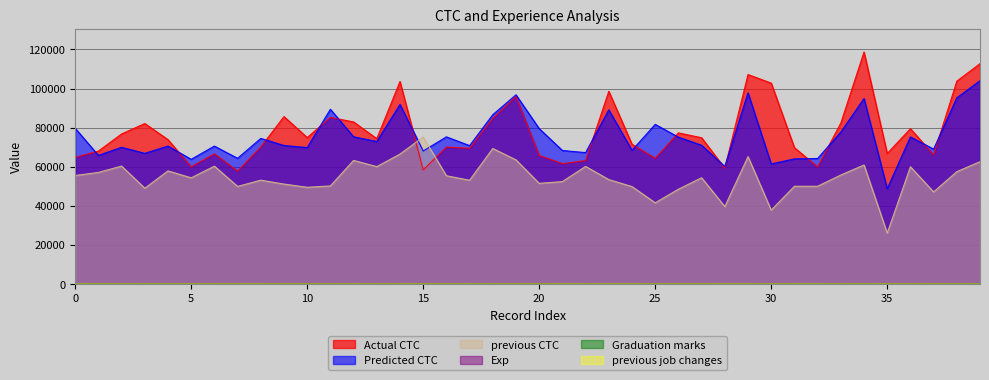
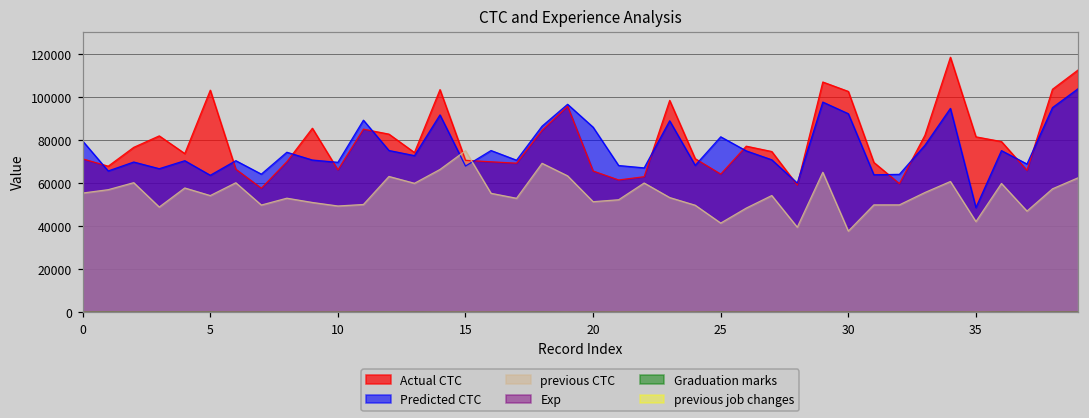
Actual CTC, 0: 65000 -> 71000
Actual CTC, 5: 60000 -> 103000
Actual CTC, 10: 75000 -> 66000
Actual CTC, 15: 58000 -> 71000
Predicted CTC, 20: 80000 -> 86000
Predicted CTC, 30: 61000 -> 92000
Actual CTC, 35: 67000 -> 82000
previous CTC, 35: 26000 -> 42000
